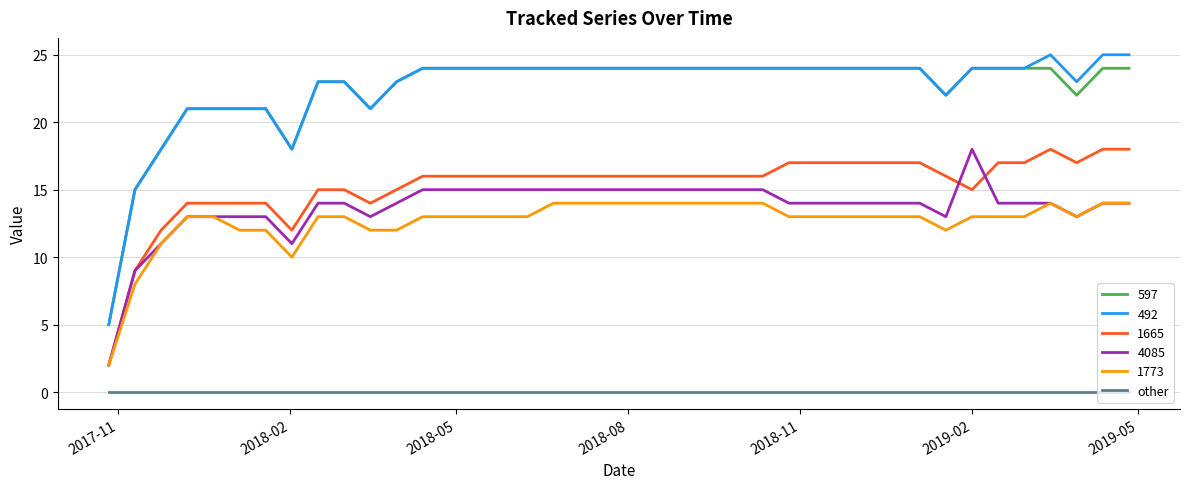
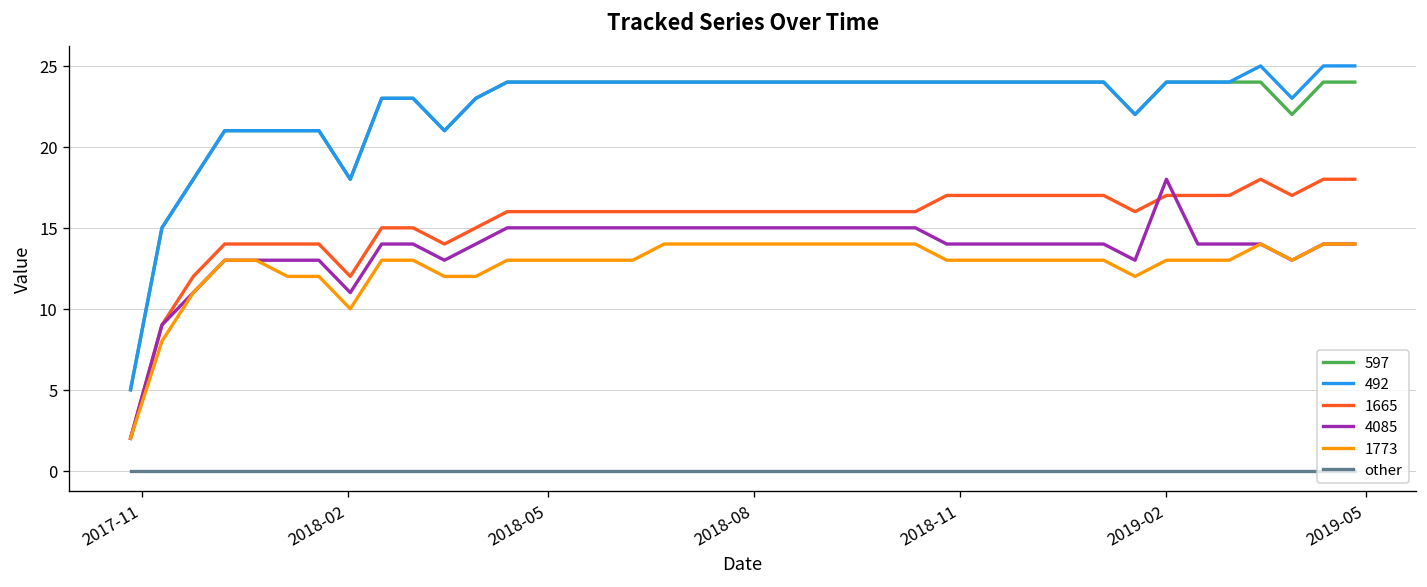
1665, 2019-02: 15 -> 17
